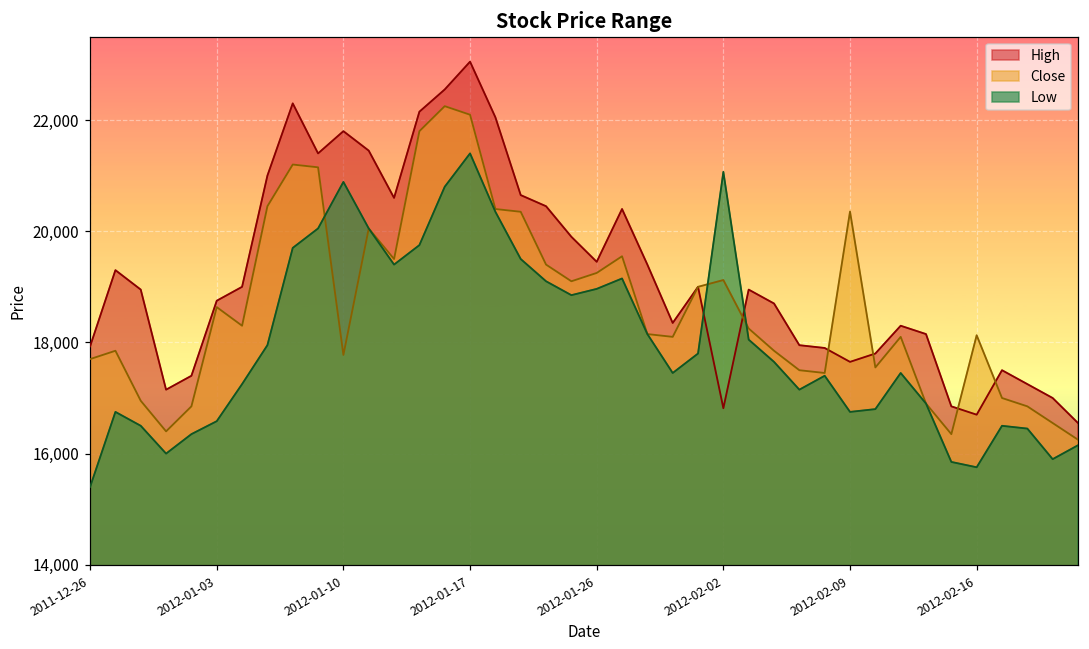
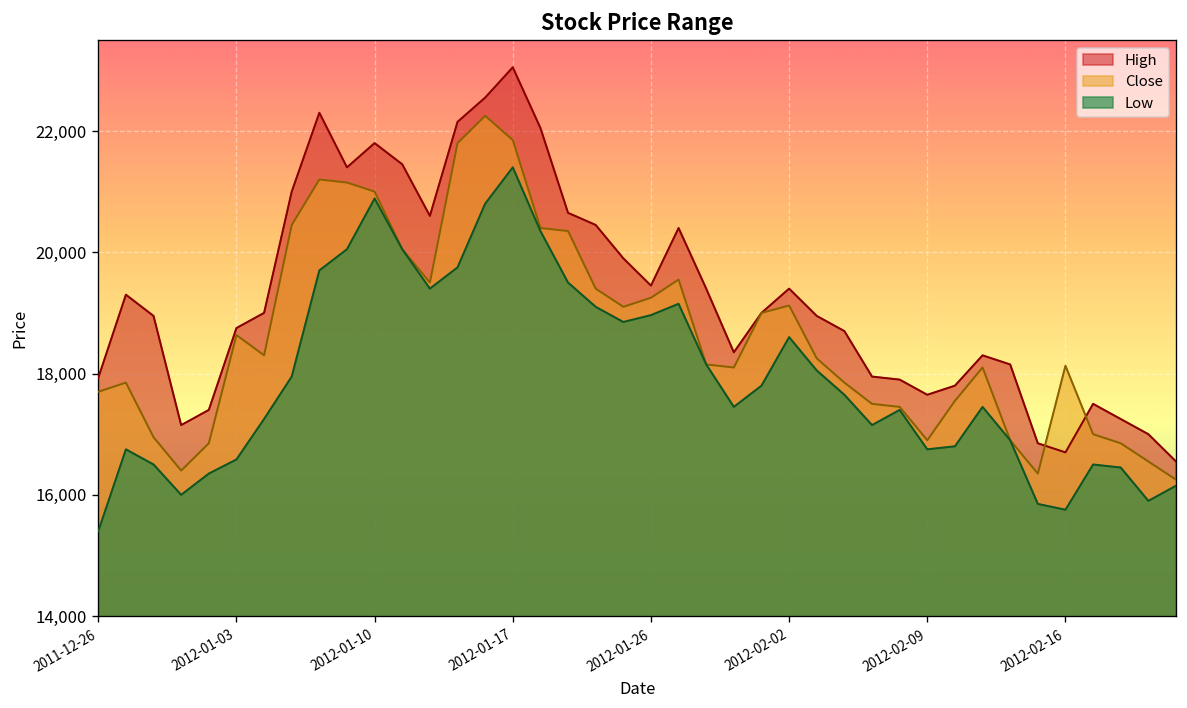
Close, 2012-01-10: 17,800 -> 21,000
Close, 2012-01-17: 22,100 -> 21,900
High, 2012-02-02: 16,800 -> 19,400
Low, 2012-02-02: 21,100 -> 18,600
Close, 2012-02-09: 20,400 -> 16,900
